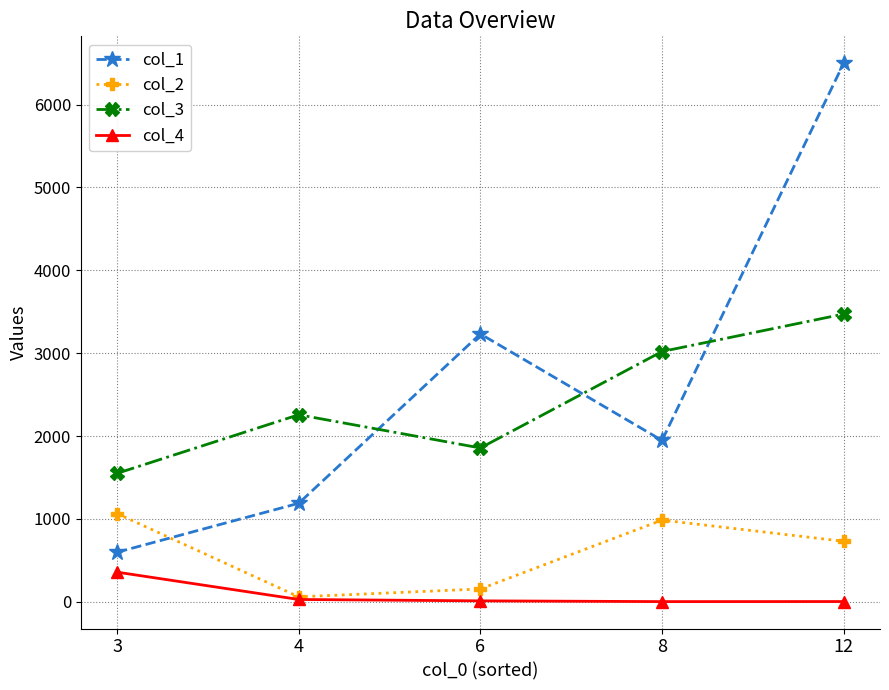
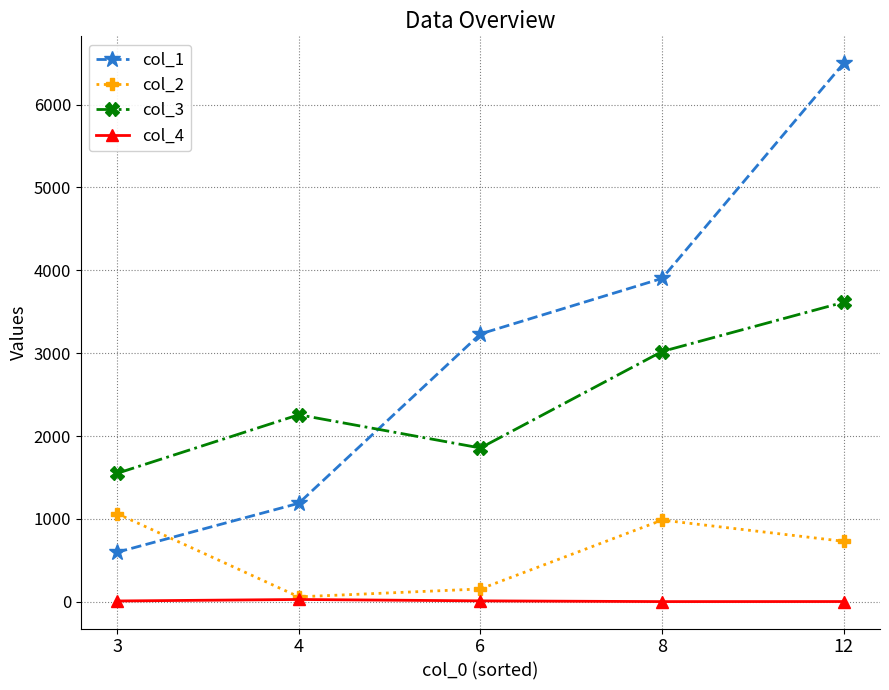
col_4, 3: 400 -> 0
col_1, 8: 1900 -> 3900
col_3, 12: 3500 -> 3600
